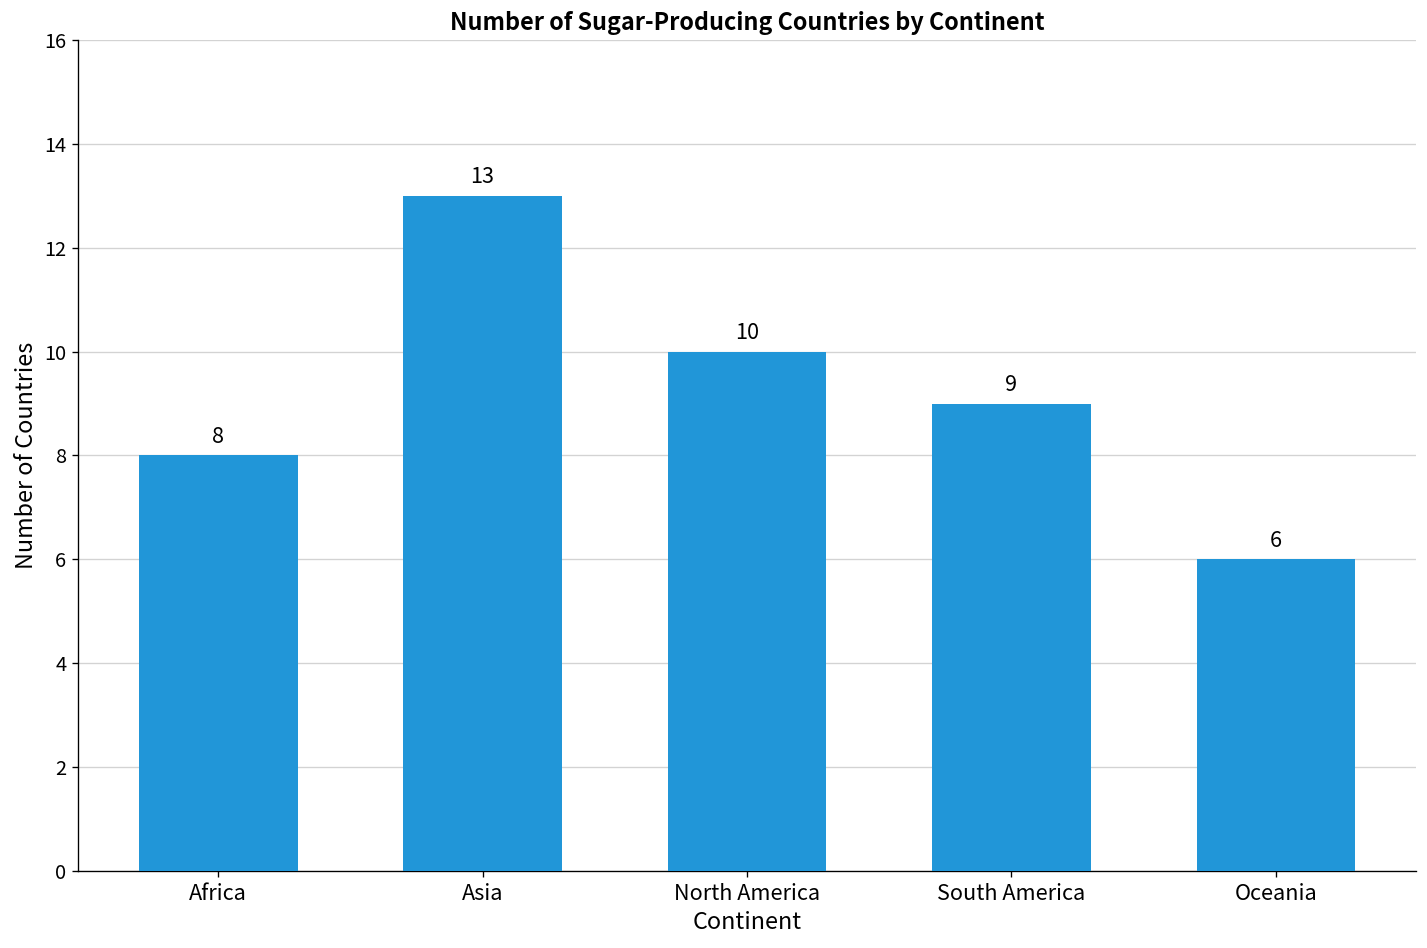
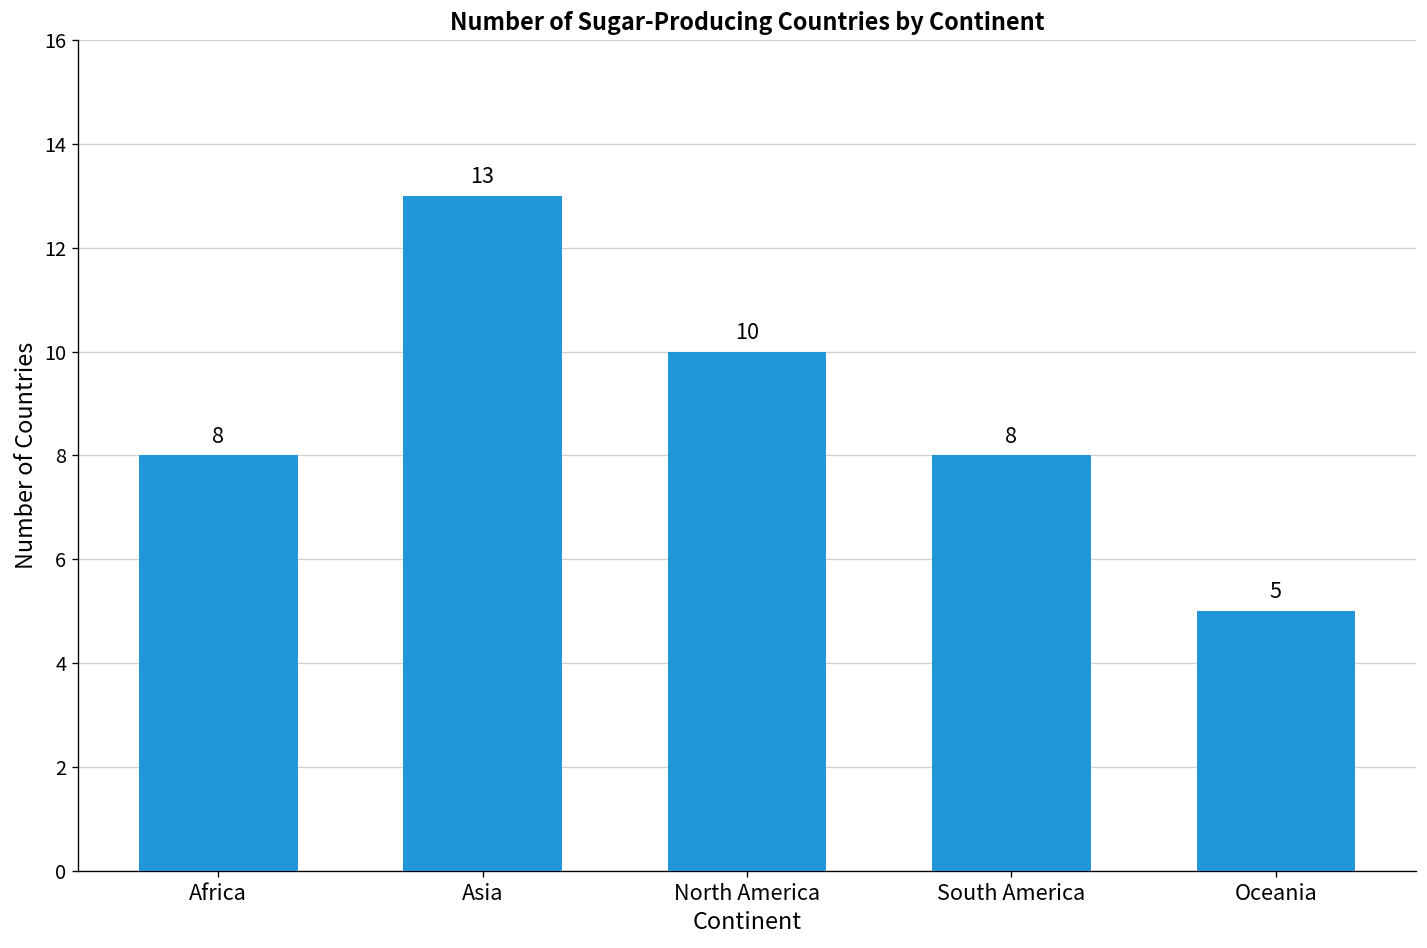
South America: 9 -> 8
Oceania: 6 -> 5
